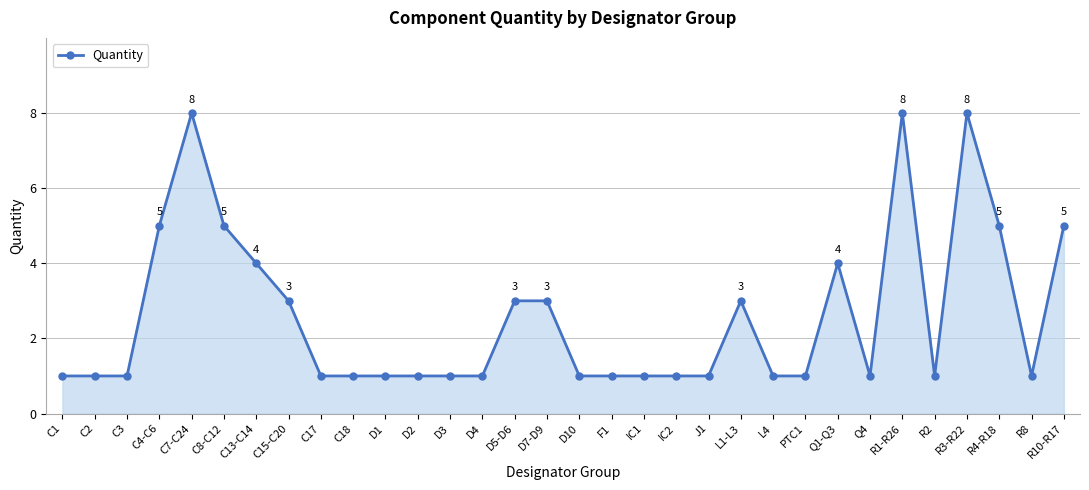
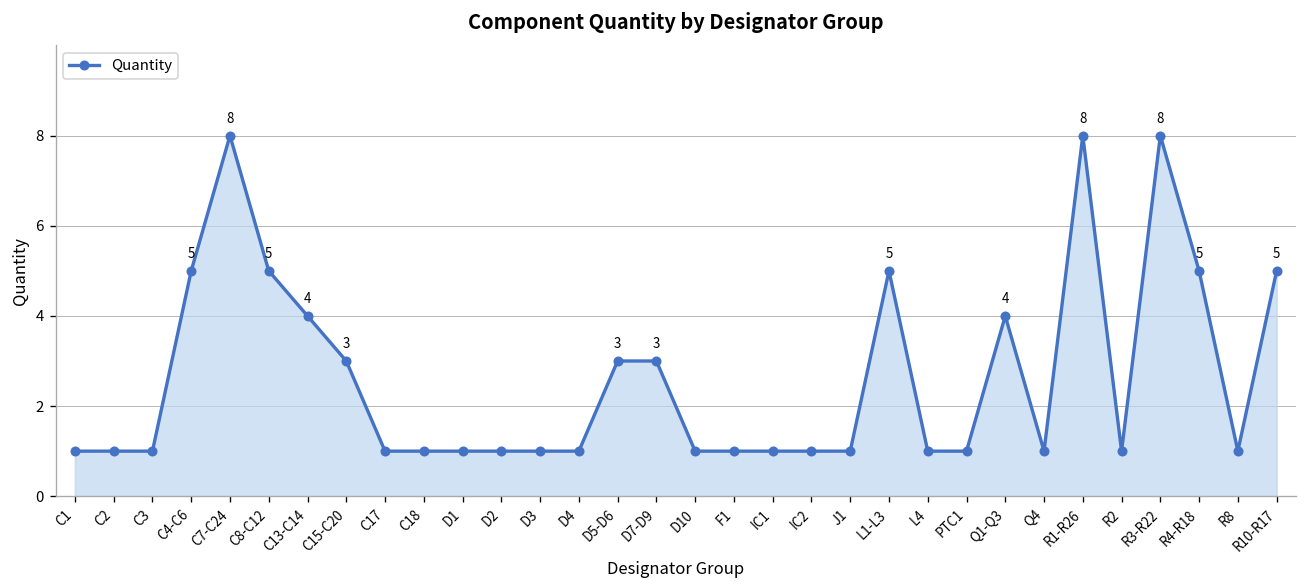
L1-L3: 3 -> 5
